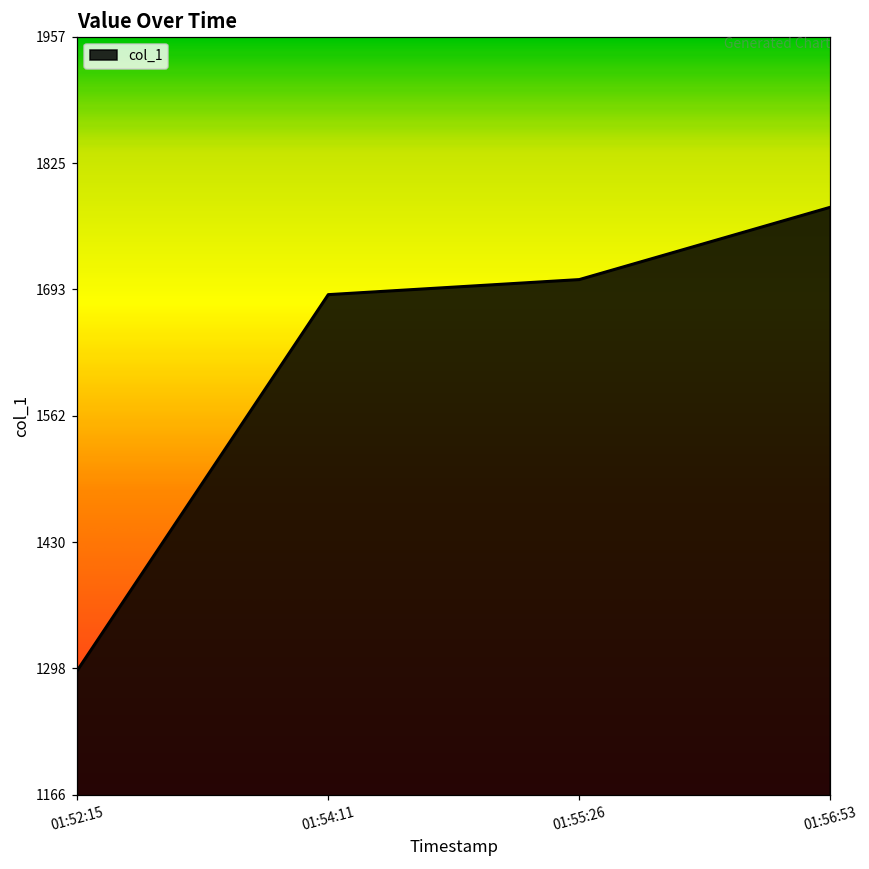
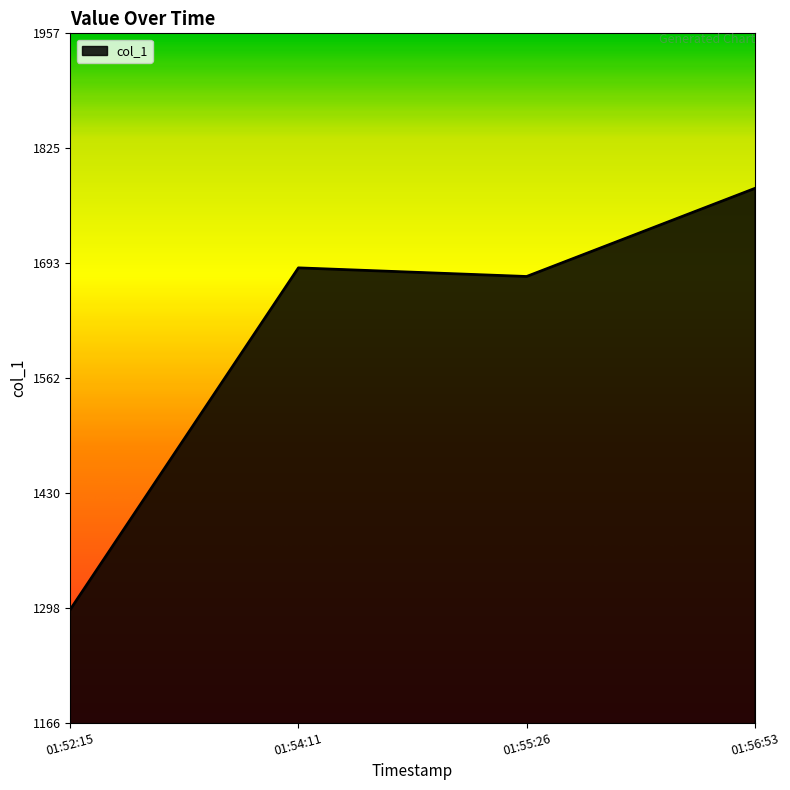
01:55:26: 1700 -> 1680
